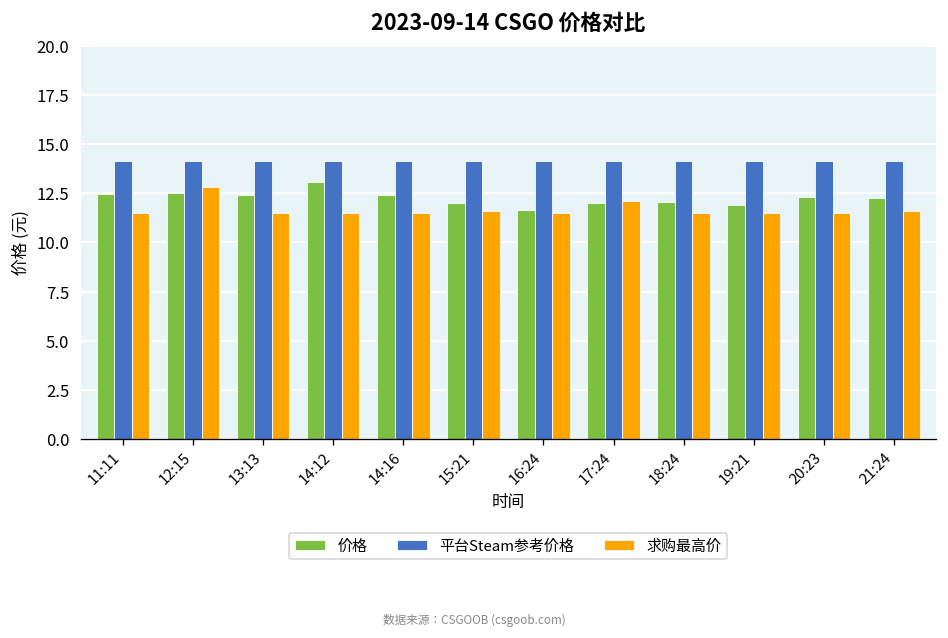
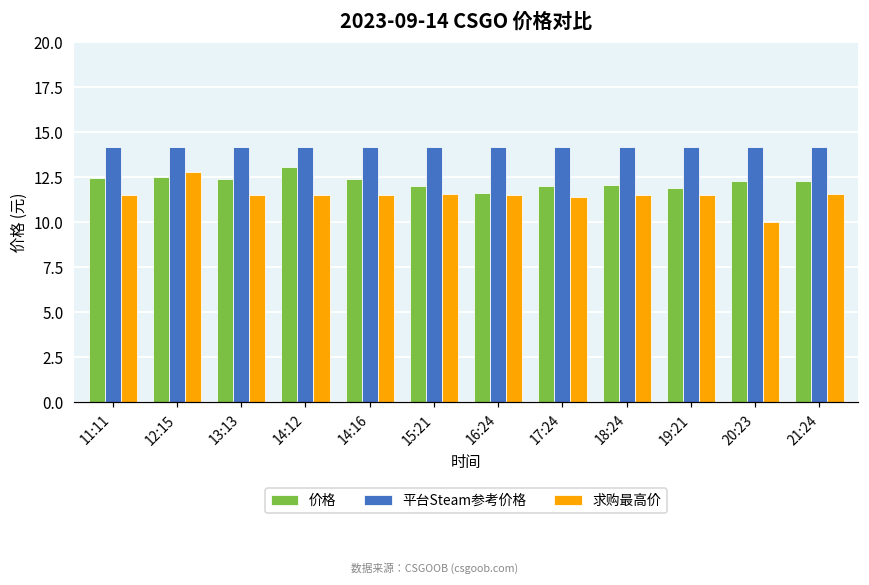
求购最高价, 17:24: 12.1 -> 11.4
求购最高价, 20:23: 11.5 -> 10.0
